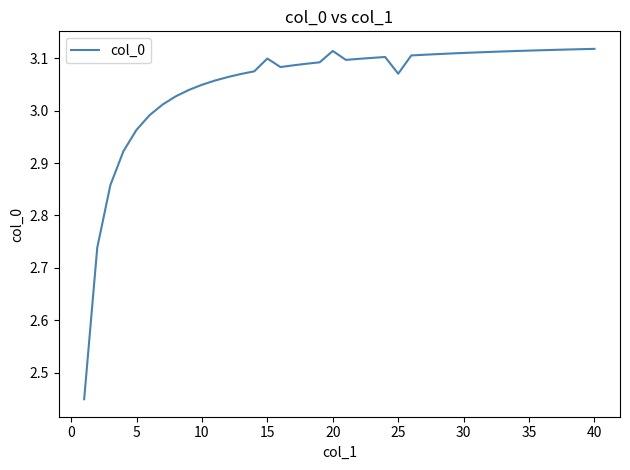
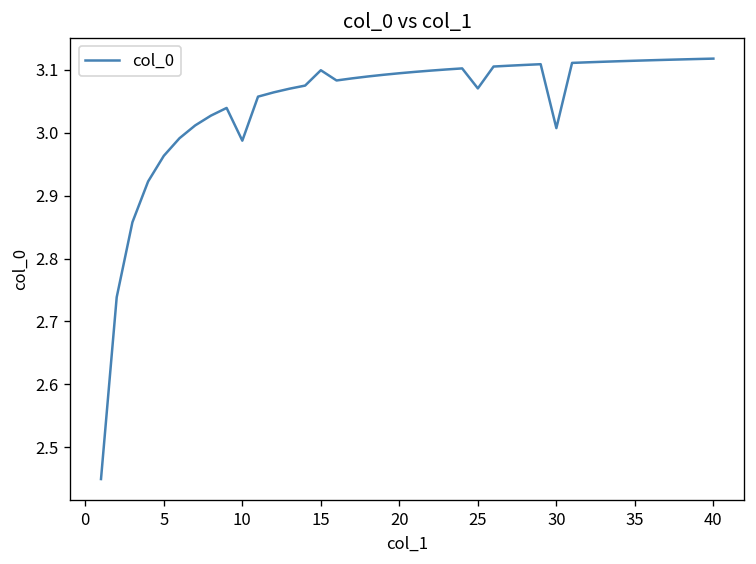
10: 3.05 -> 2.99
20: 3.11 -> 3.09
30: 3.11 -> 3.01
